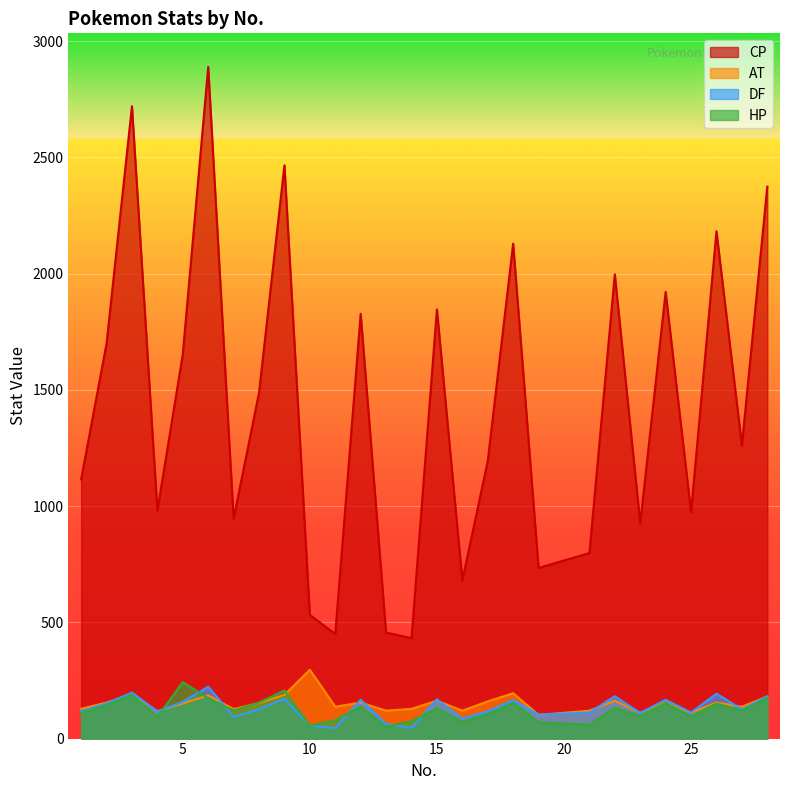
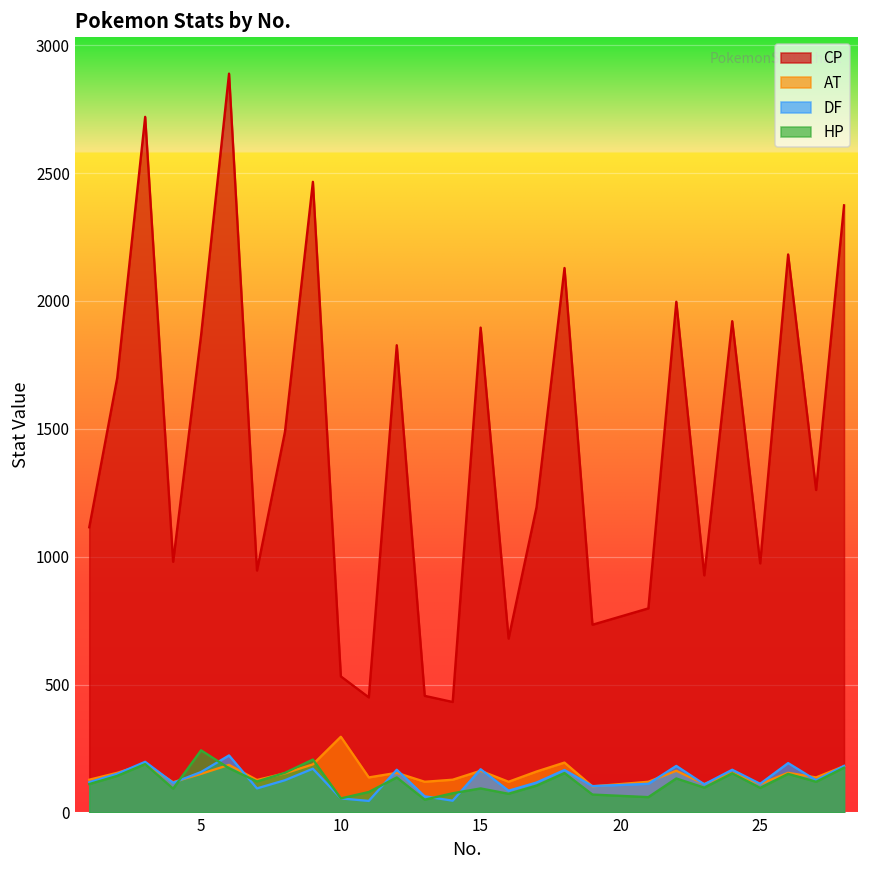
CP, 5: 1650 -> 1870
CP, 15: 1850 -> 1900
HP, 15: 130 -> 90
